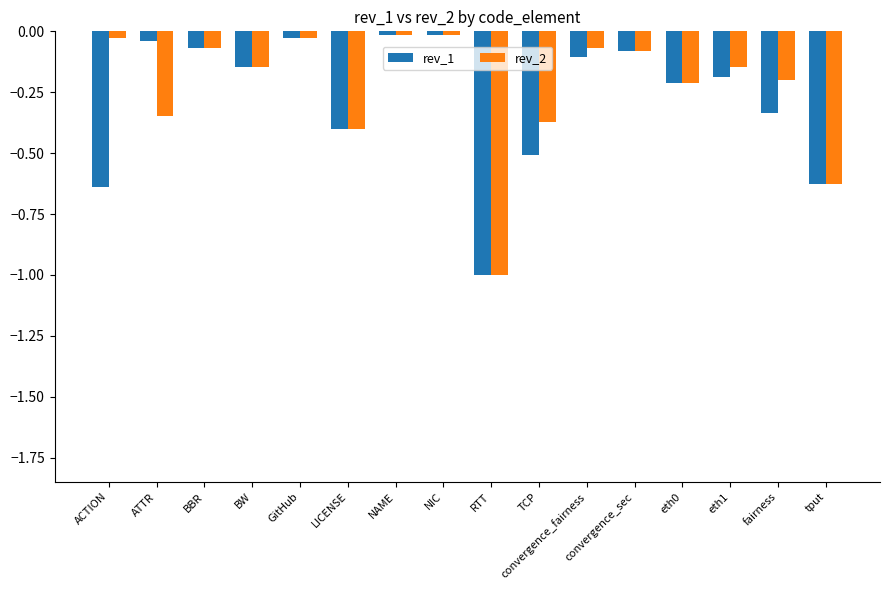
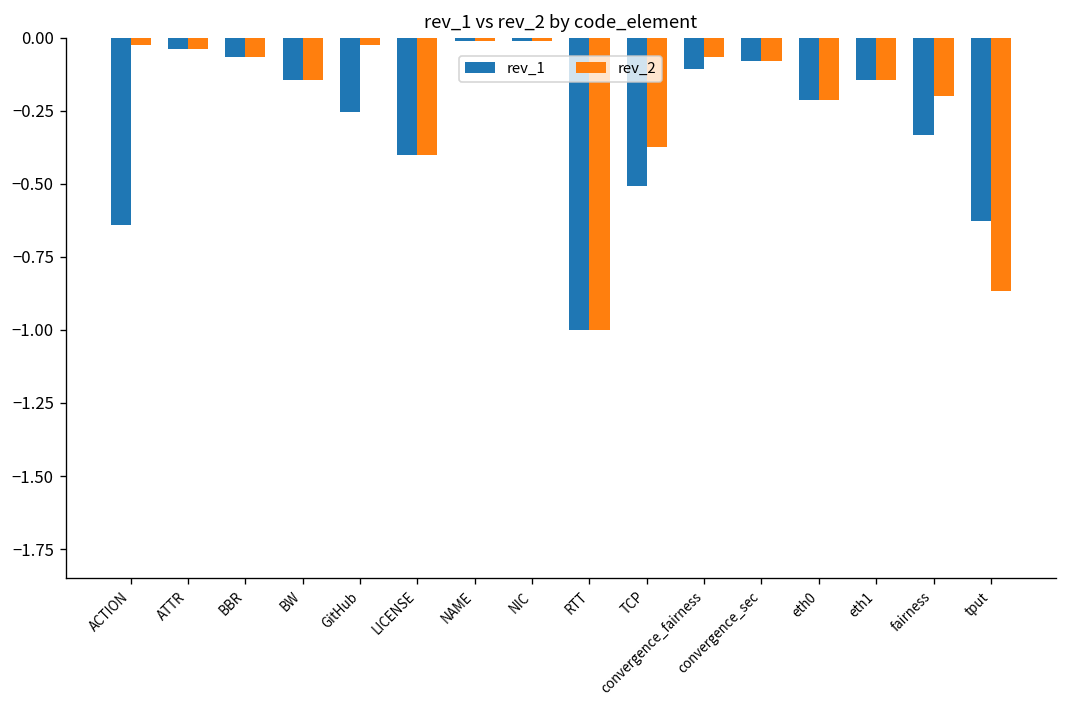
rev_2, ATTR: -0.35 -> -0.04
rev_1, GitHub: -0.03 -> -0.25
rev_1, eth1: -0.19 -> -0.15
rev_2, tput: -0.63 -> -0.87
